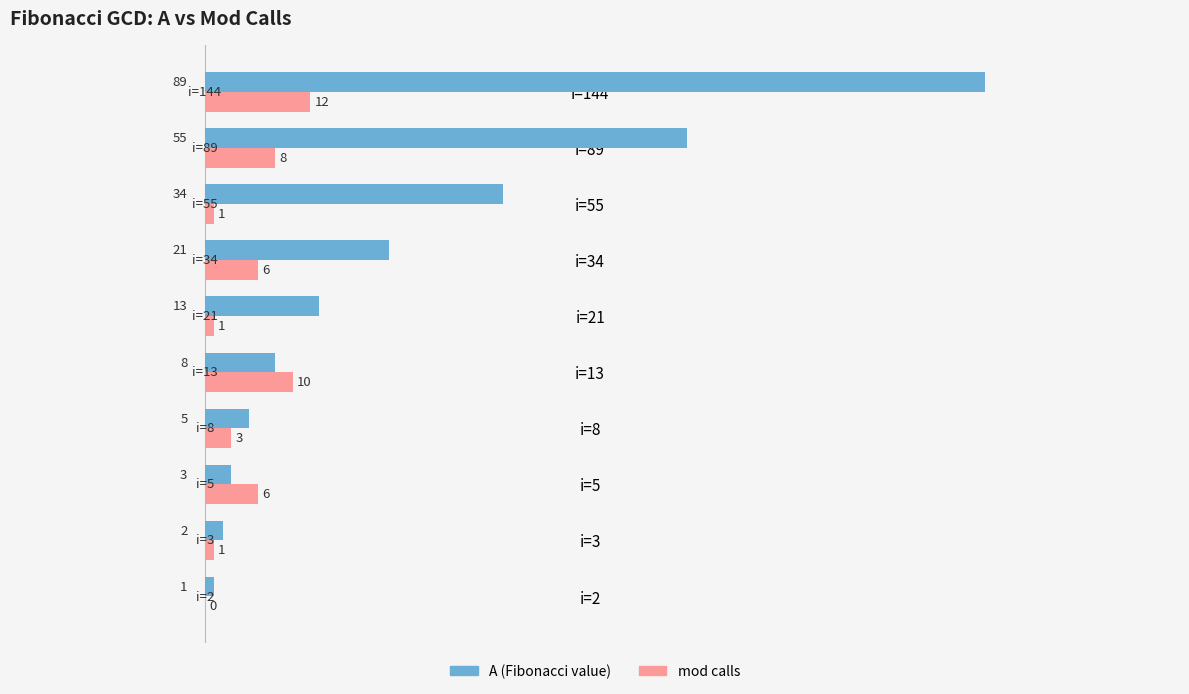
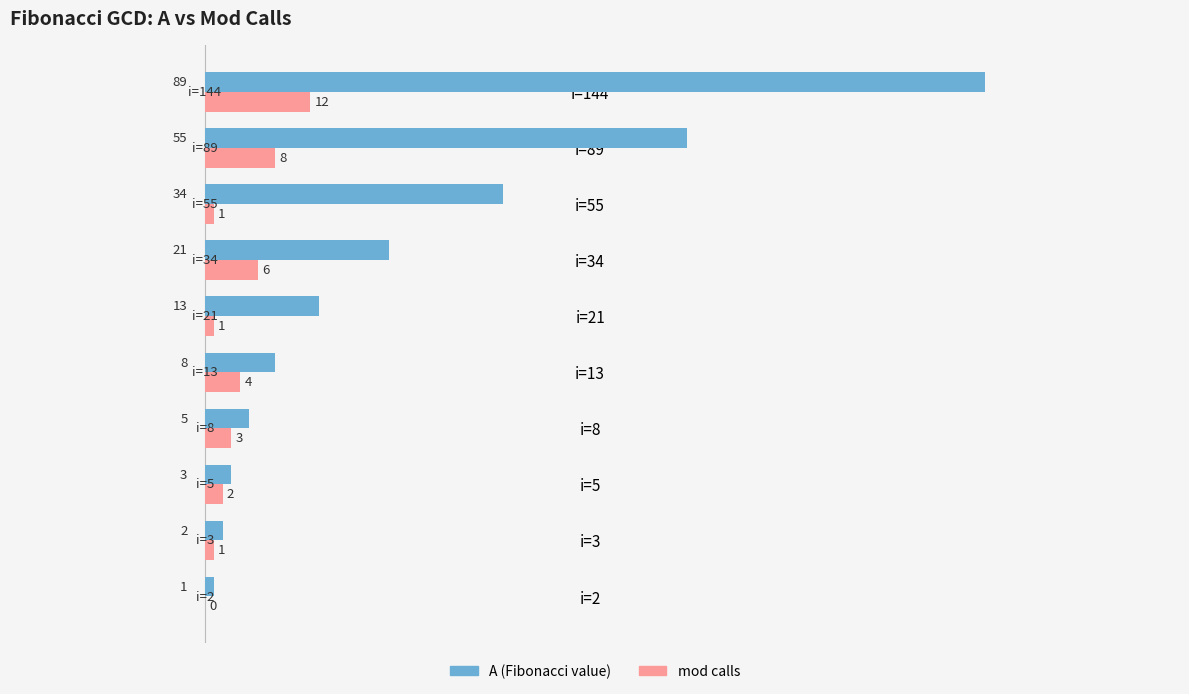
mod calls, i=13: 10 -> 4
mod calls, i=5: 6 -> 2
